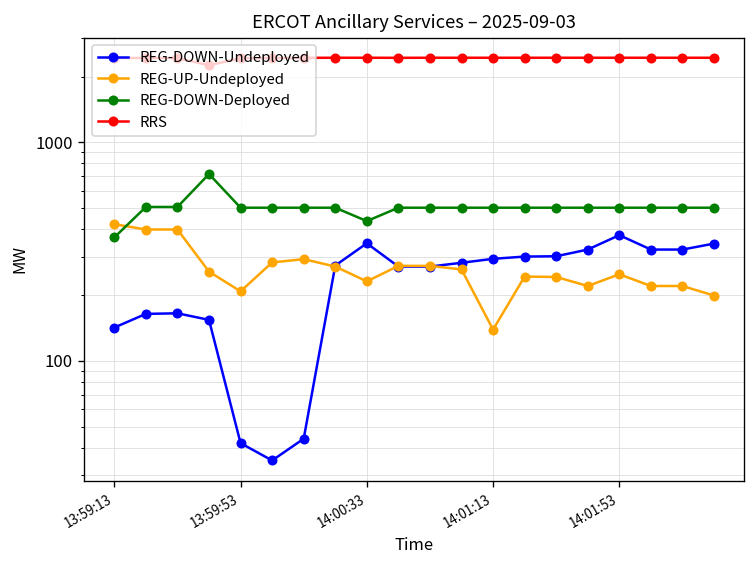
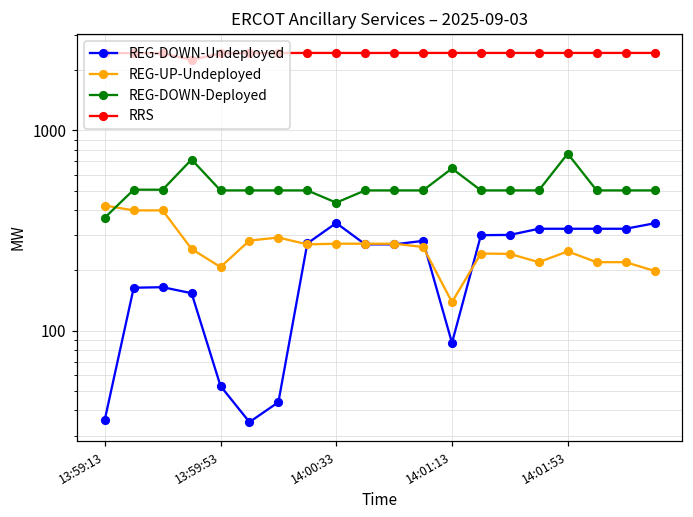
REG-DOWN-Undeployed, 13:59:13: 140 -> 36
REG-DOWN-Undeployed, 13:59:53: 42 -> 53
REG-UP-Undeployed, 14:00:33: 230 -> 270
REG-DOWN-Undeployed, 14:01:13: 290 -> 90
REG-DOWN-Deployed, 14:01:13: 500 -> 650
REG-DOWN-Undeployed, 14:01:53: 380 -> 320
REG-DOWN-Deployed, 14:01:53: 500 -> 770
